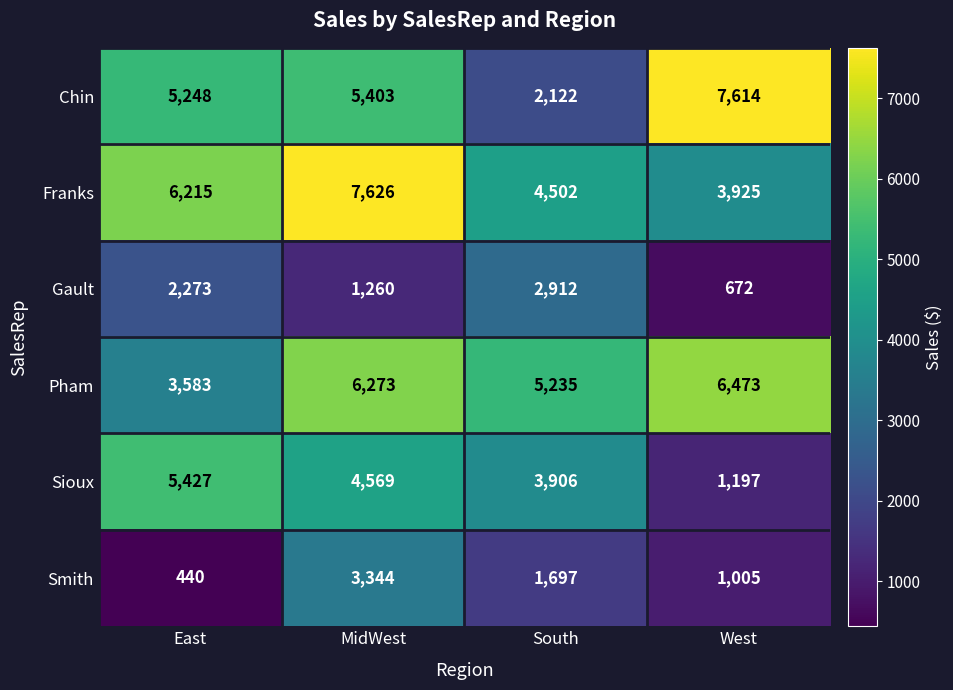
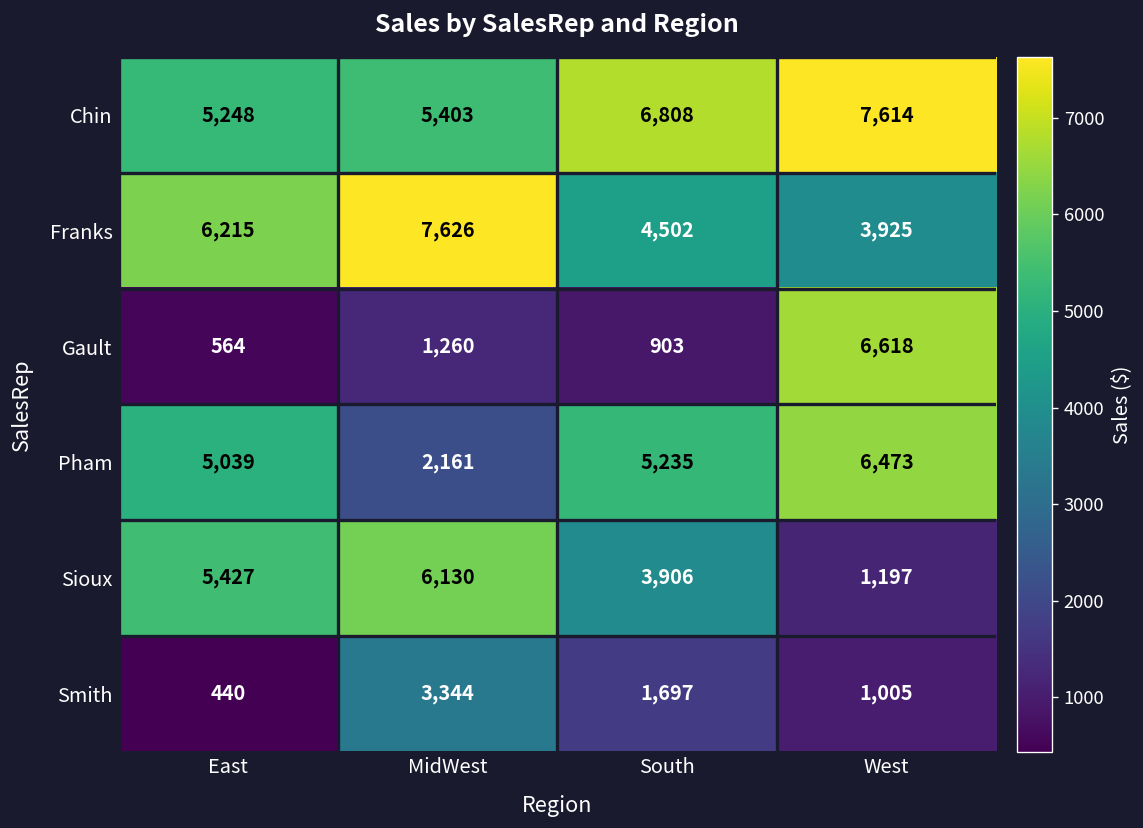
Chin, South: 2,122 -> 6,808
Gault, East: 2,273 -> 564
Gault, South: 2,912 -> 903
Gault, West: 672 -> 6,618
Pham, East: 3,583 -> 5,039
Pham, MidWest: 6,273 -> 2,161
Sioux, MidWest: 4,569 -> 6,130
